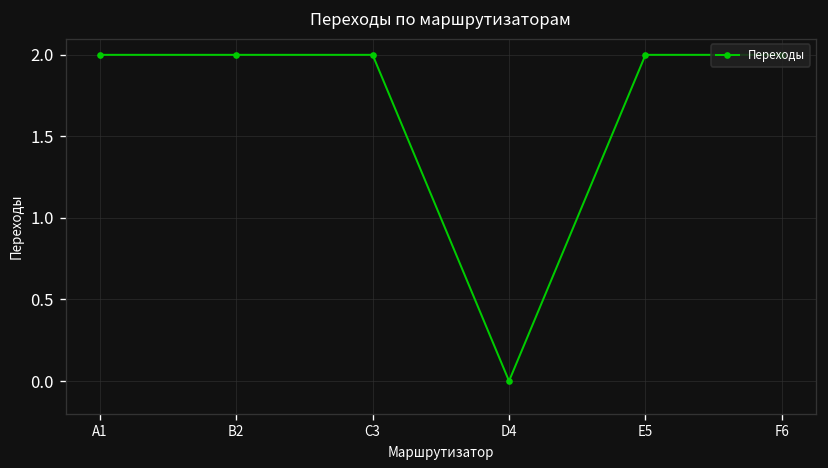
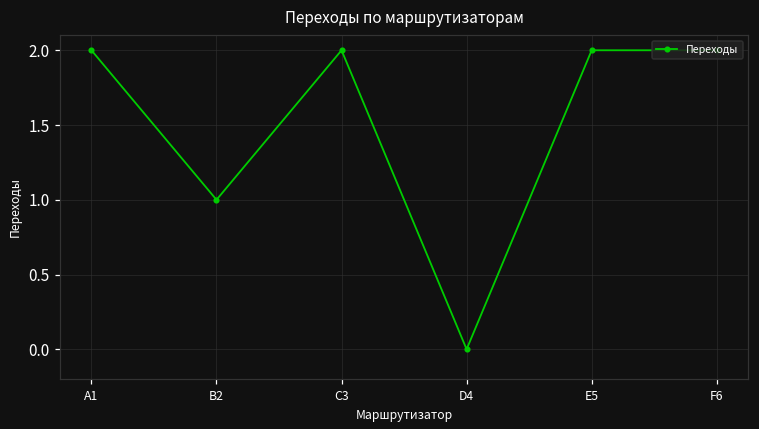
B2: 2 -> 1
